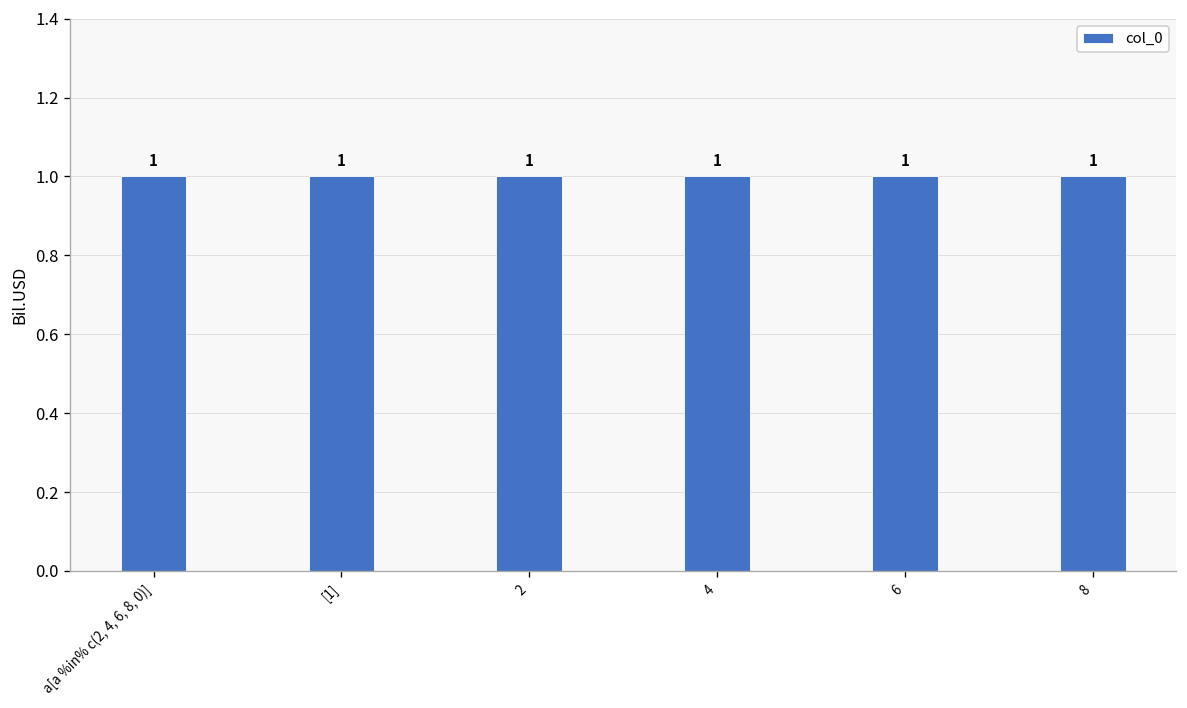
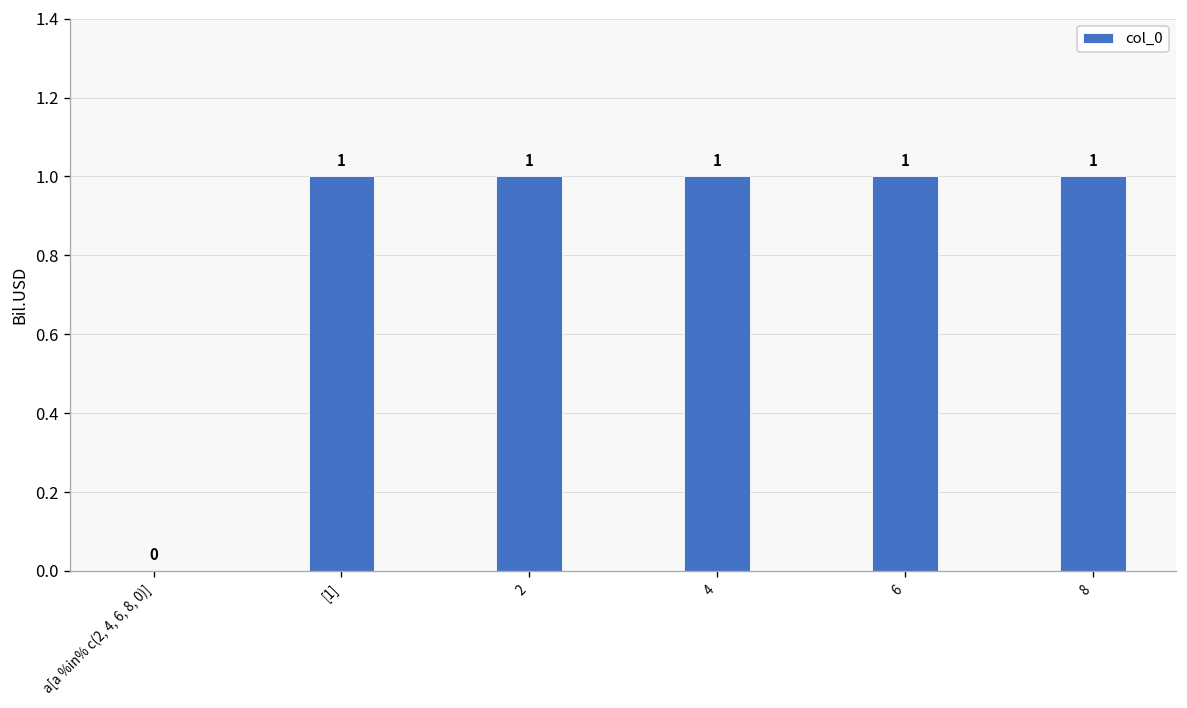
a[a %in% c(2, 4, 6, 8, 0)]: 1 -> 0
